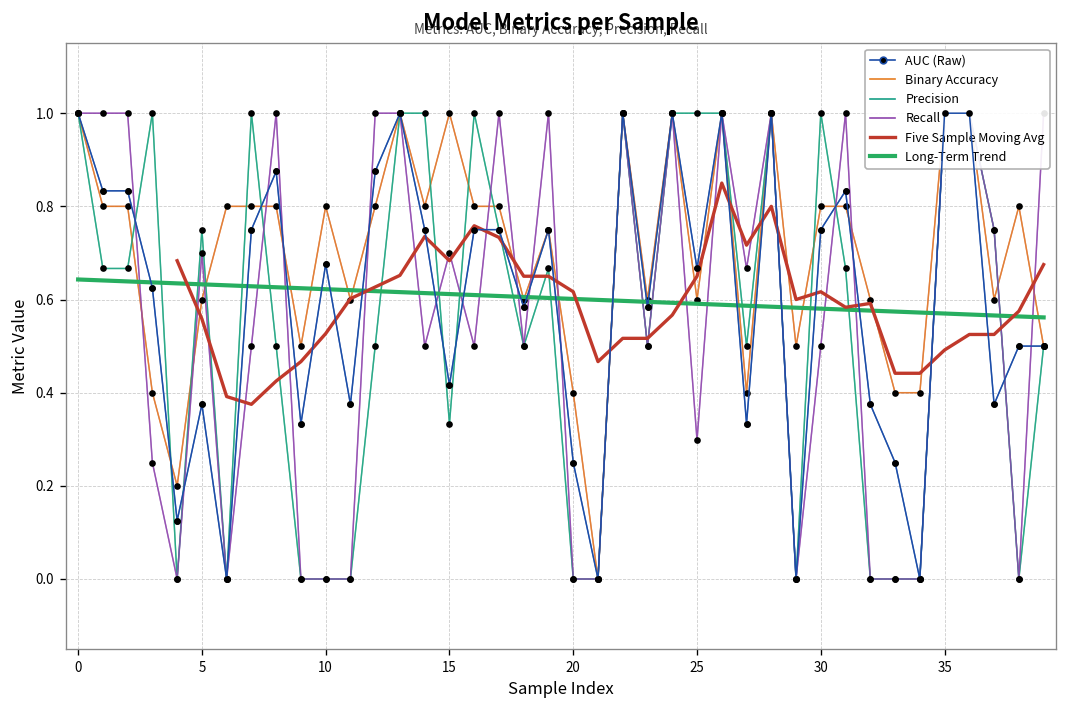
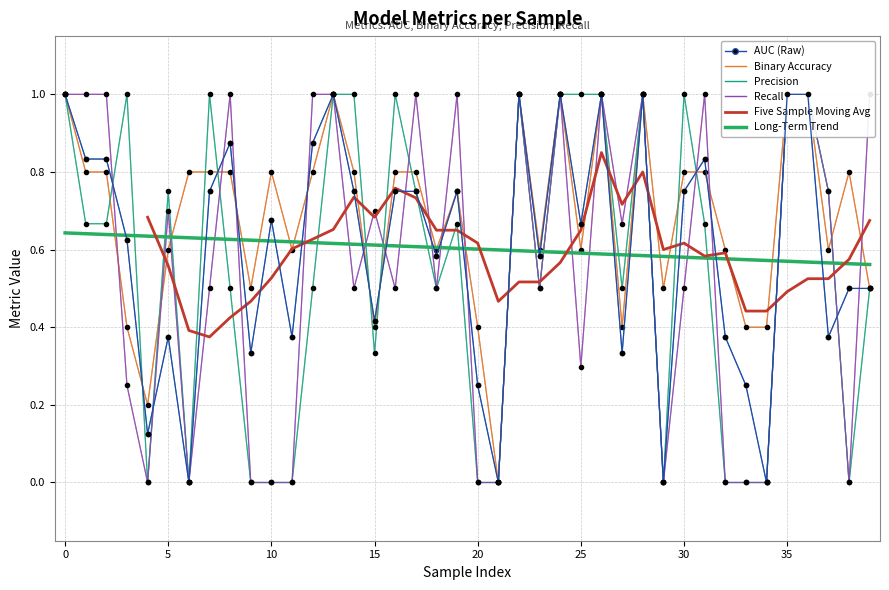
Binary Accuracy, 15: 1.0 -> 0.4
